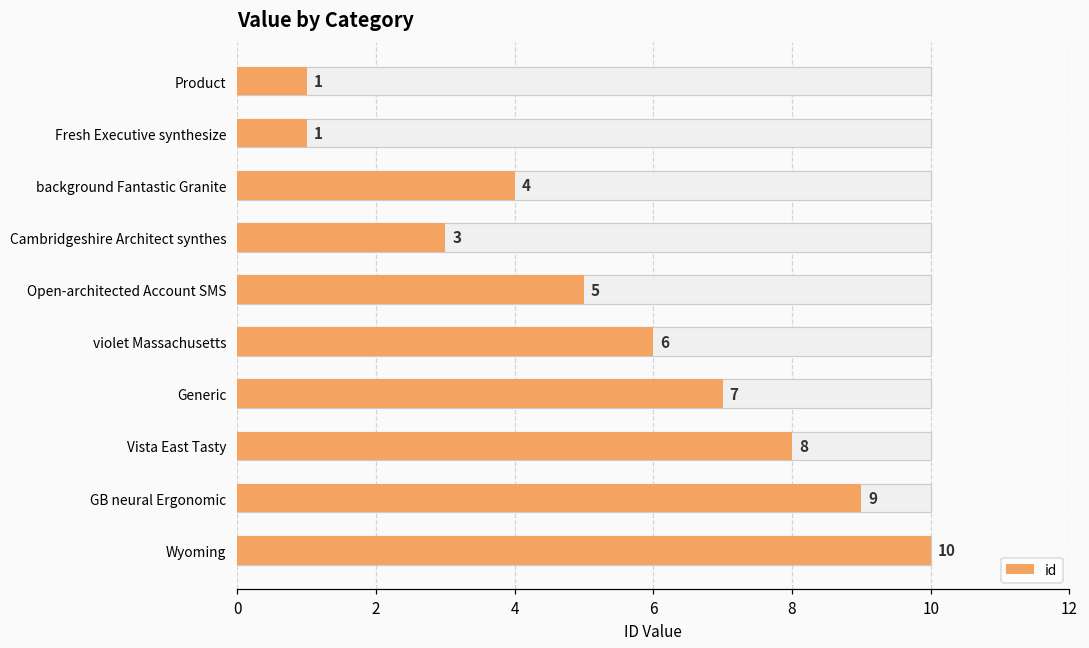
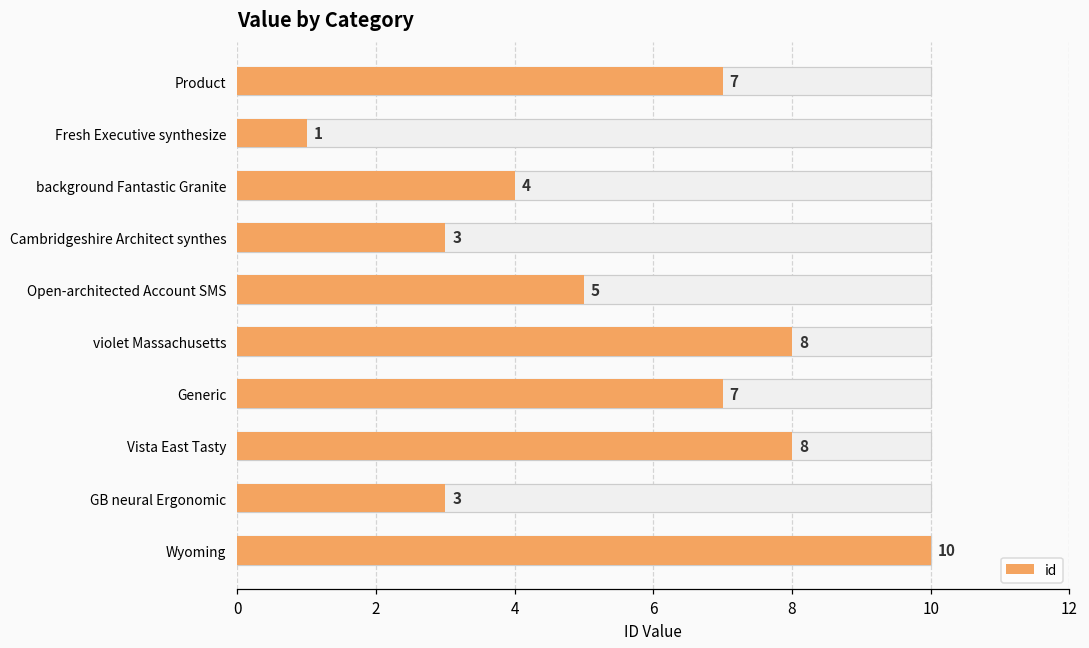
id, Product: 1 -> 7
id, violet Massachusetts: 6 -> 8
id, GB neural Ergonomic: 9 -> 3
